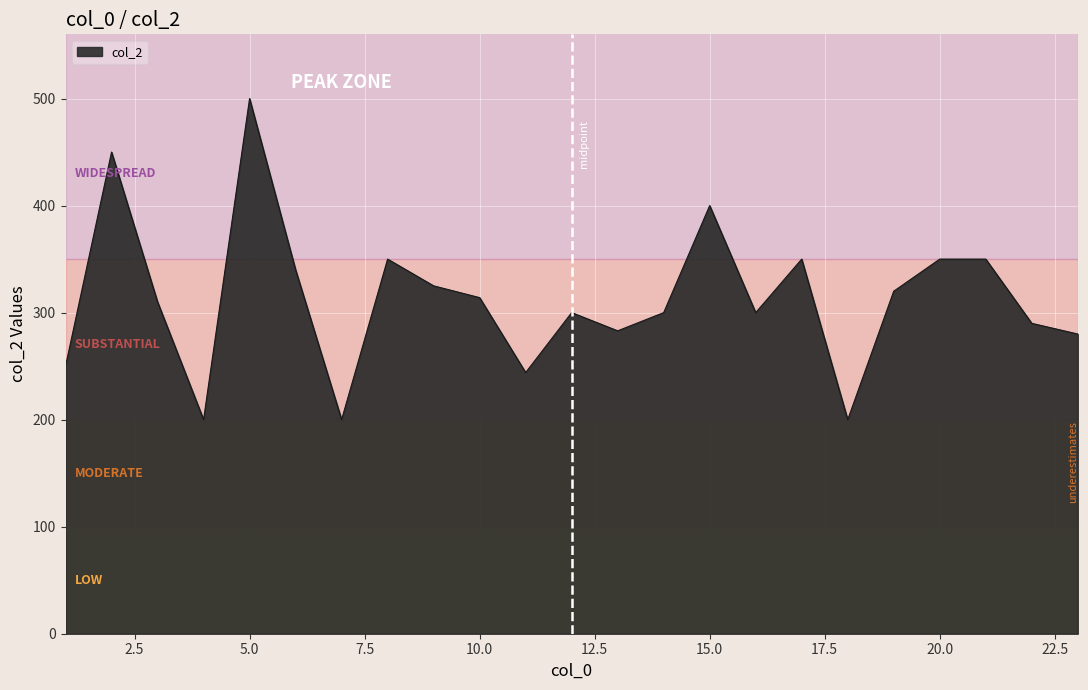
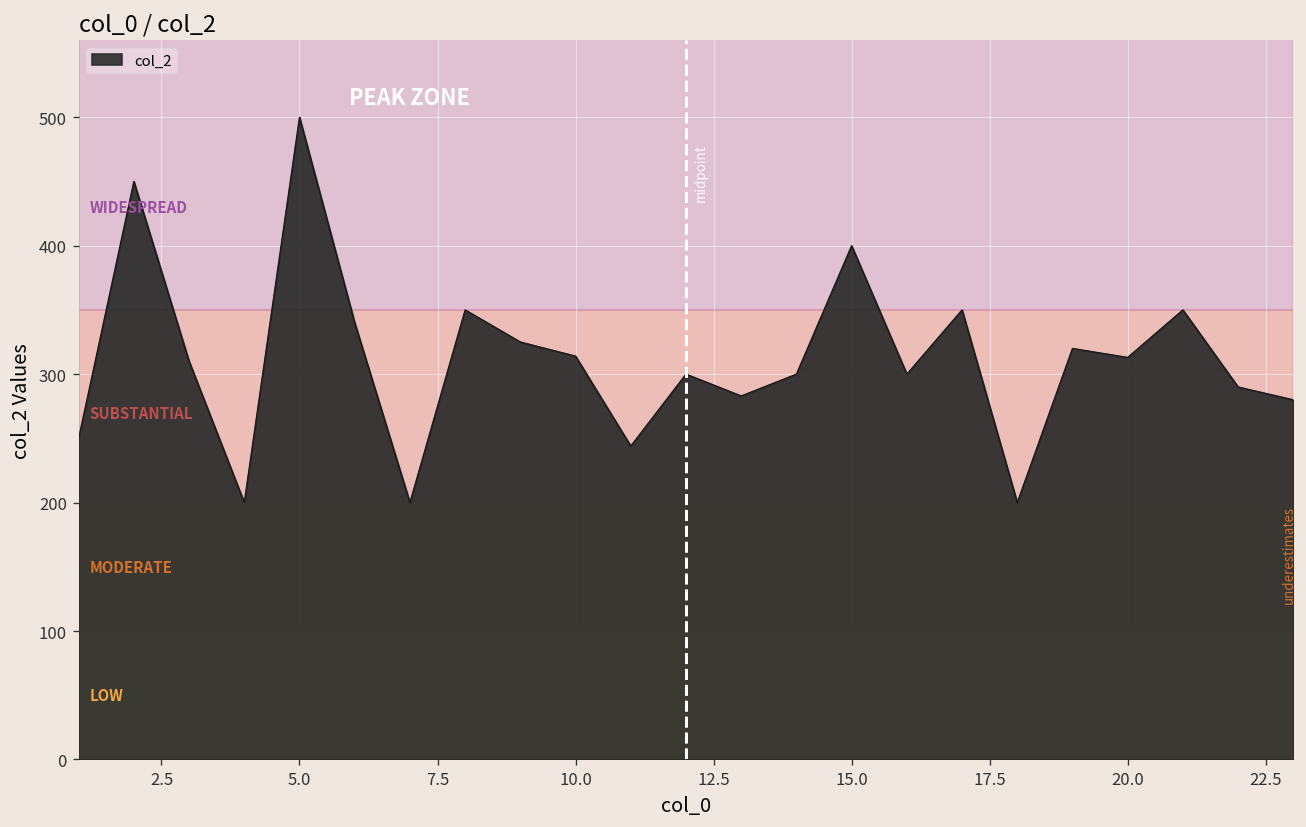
20.0: 350 -> 313
